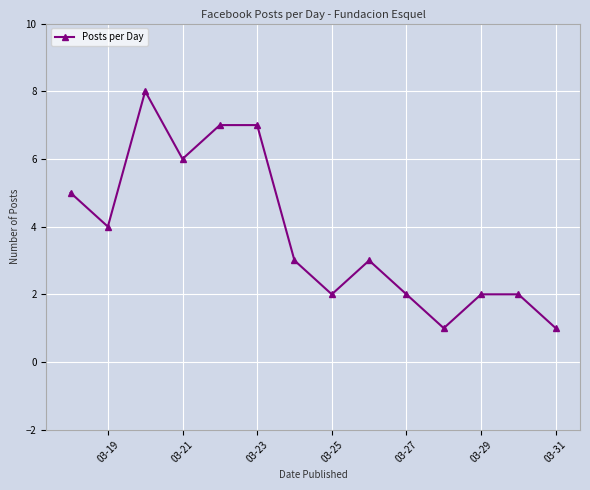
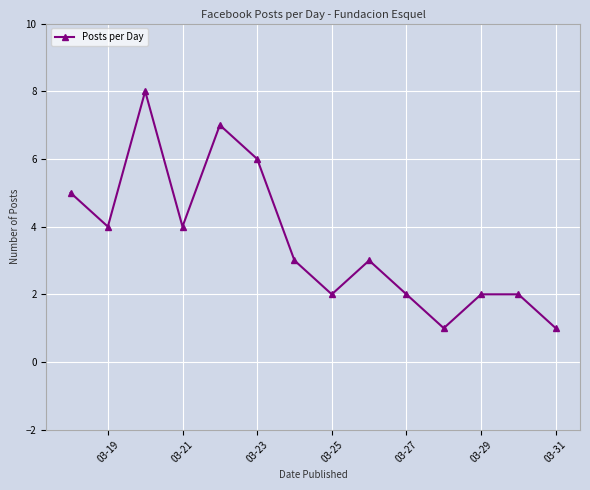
03-21: 6 -> 4
03-23: 7 -> 6
